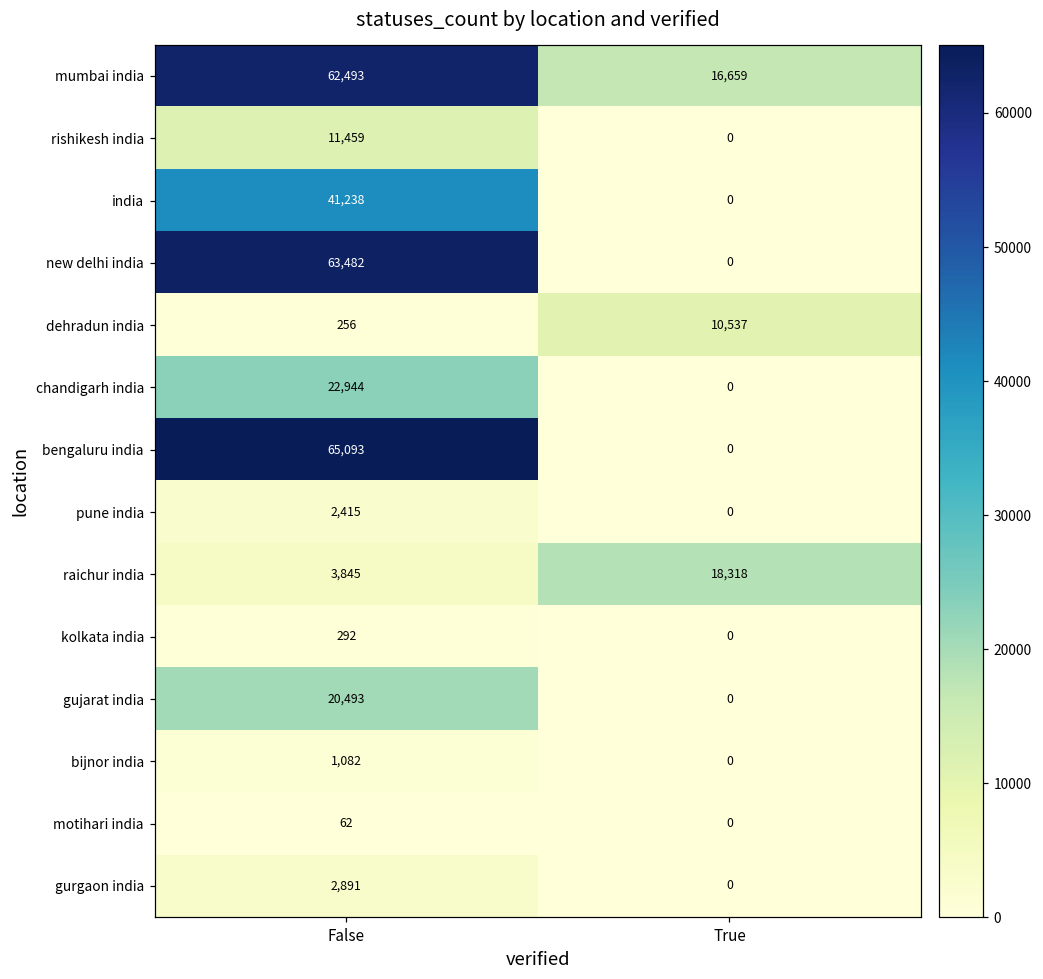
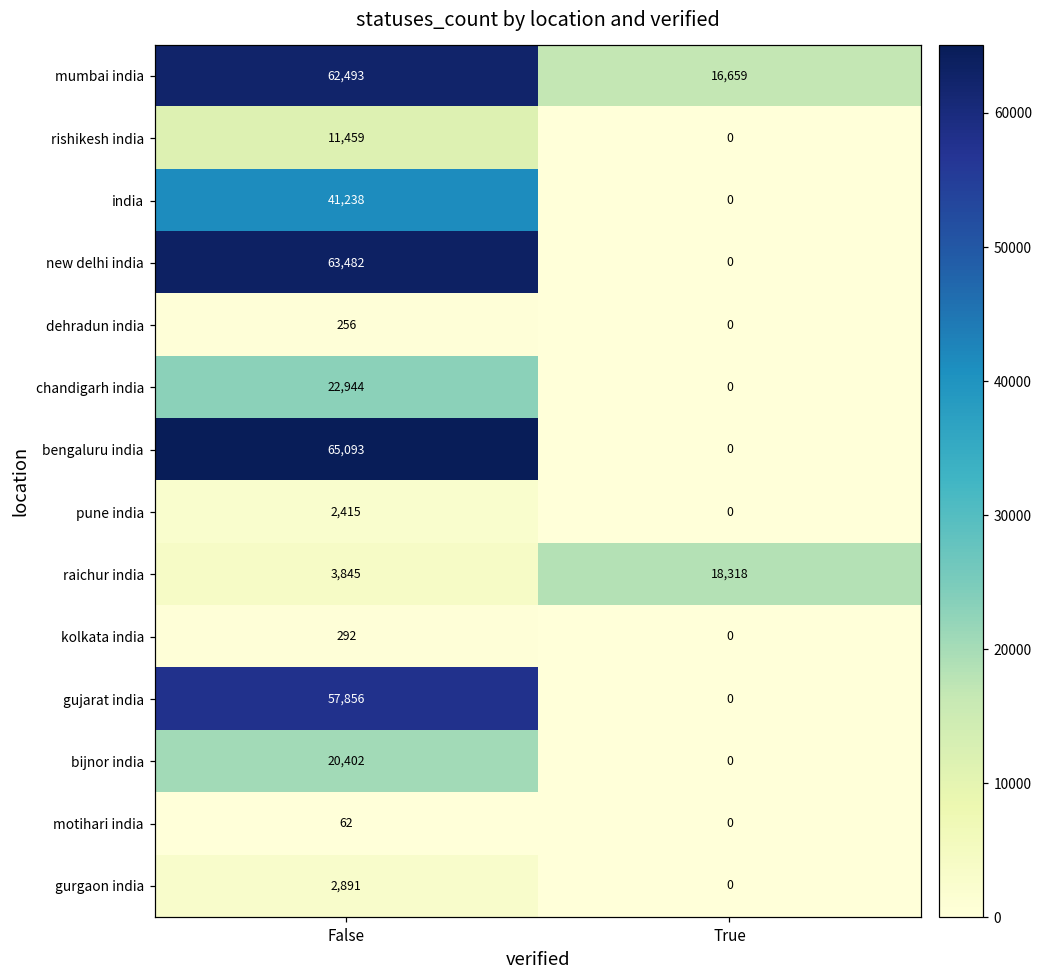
dehradun india, True: 10,537 -> 0
gujarat india, False: 20,493 -> 57,856
bijnor india, False: 1,082 -> 20,402
